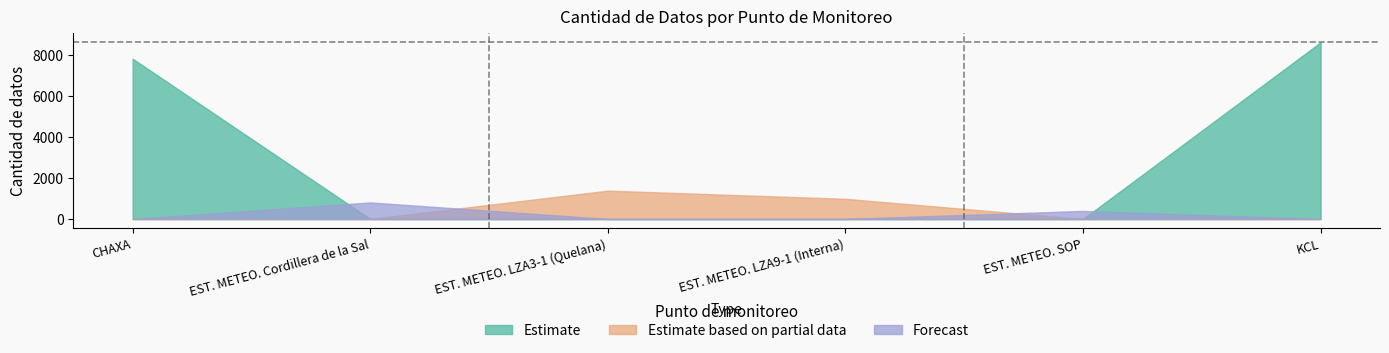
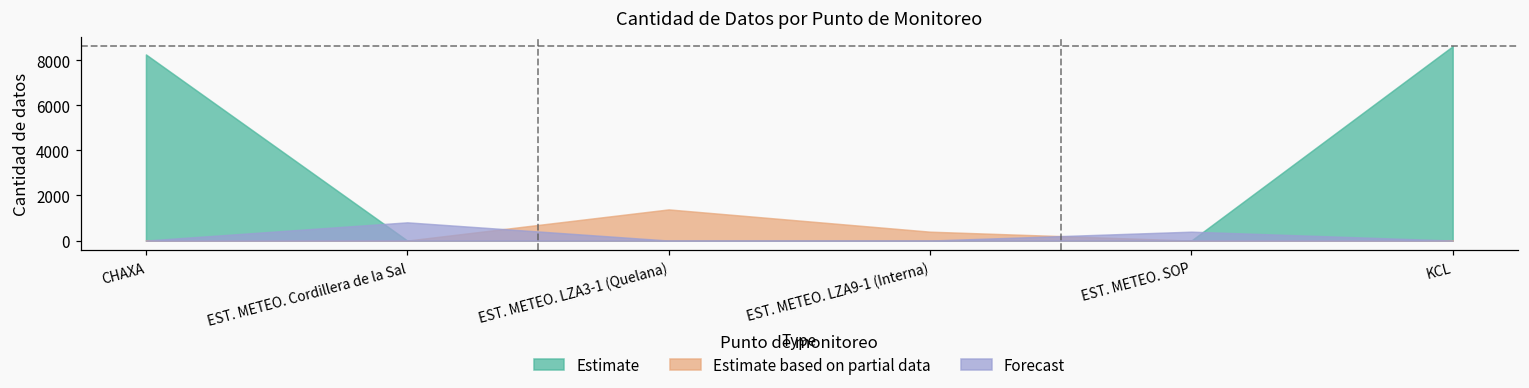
Estimate, CHAXA: 7800 -> 8300
Estimate based on partial data, EST. METEO. LZA9-1 (Interna): 1000 -> 400
